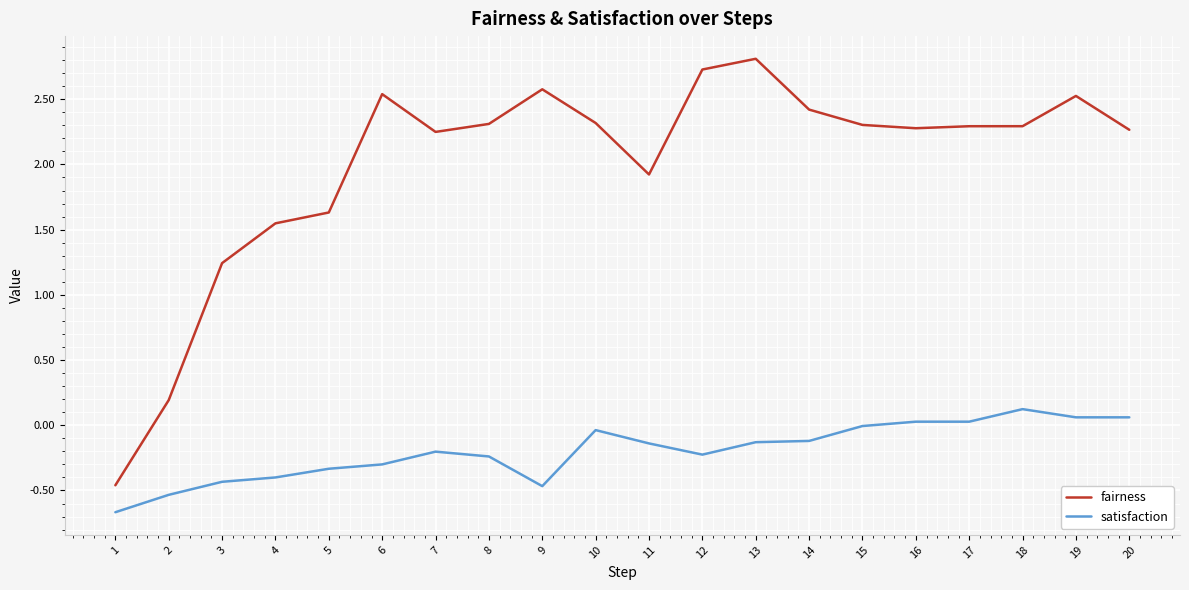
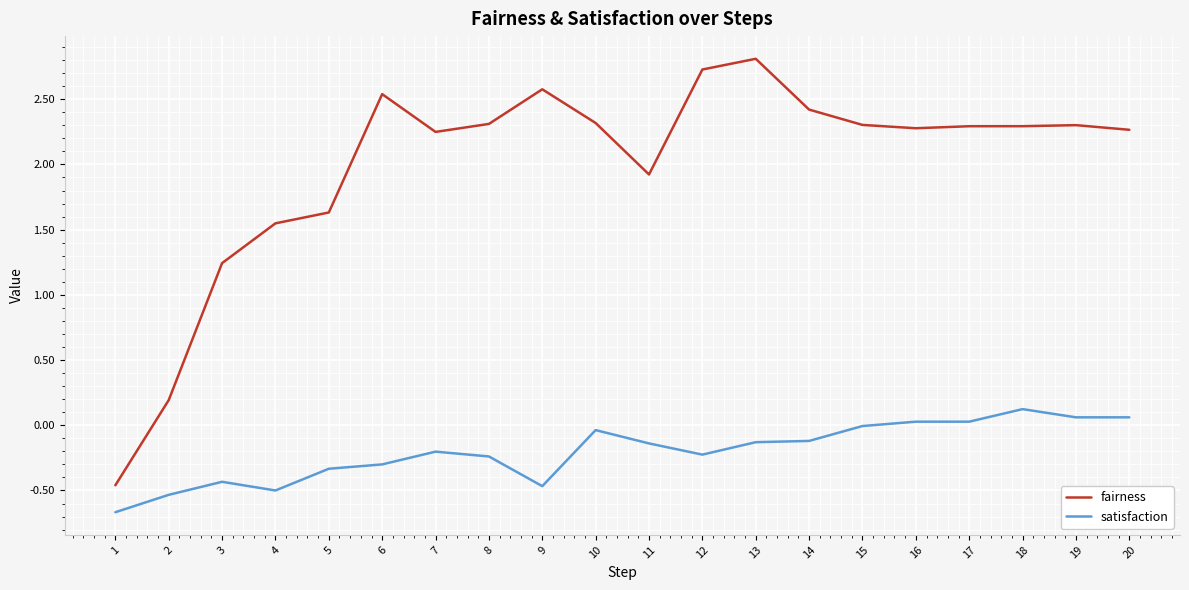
satisfaction, 4: -0.4 -> -0.5
fairness, 19: 2.53 -> 2.30
